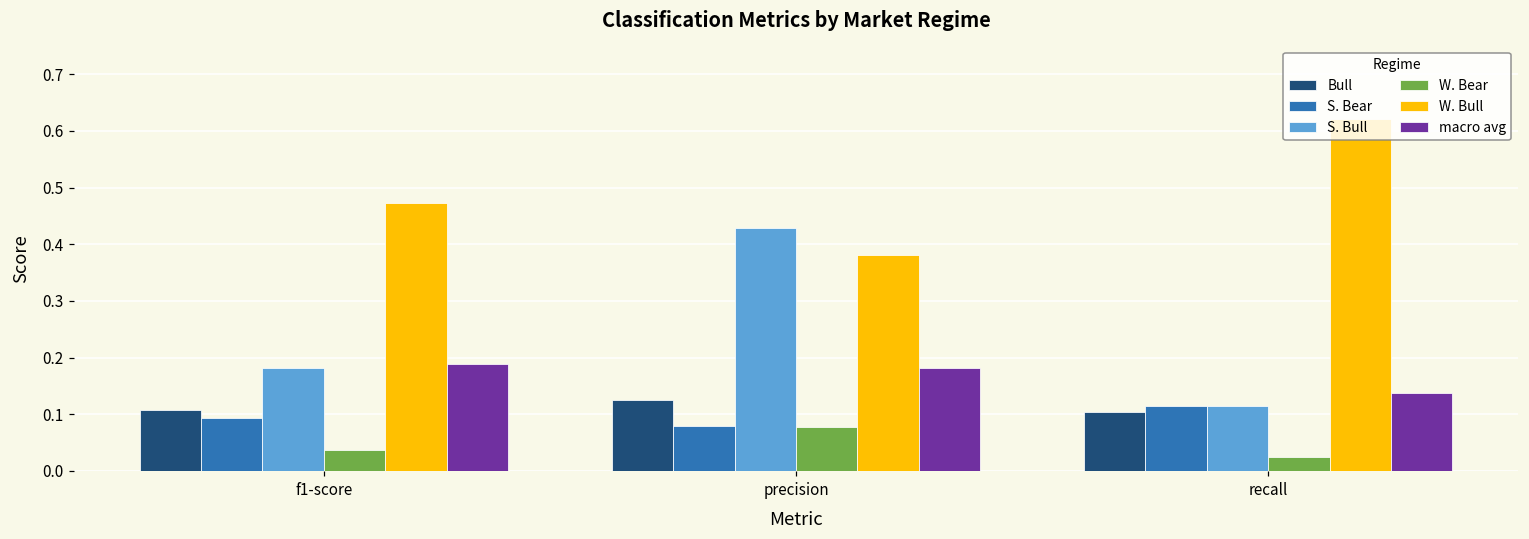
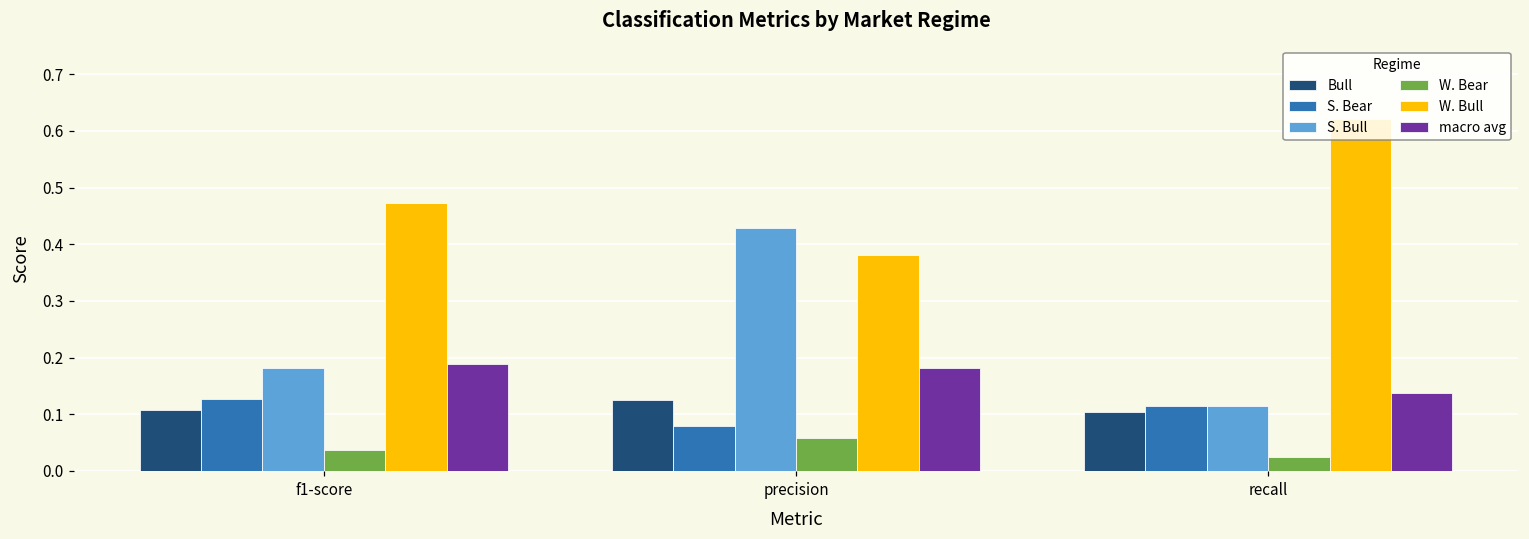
S. Bear, f1-score: 0.09 -> 0.13
W. Bear, precision: 0.08 -> 0.06
